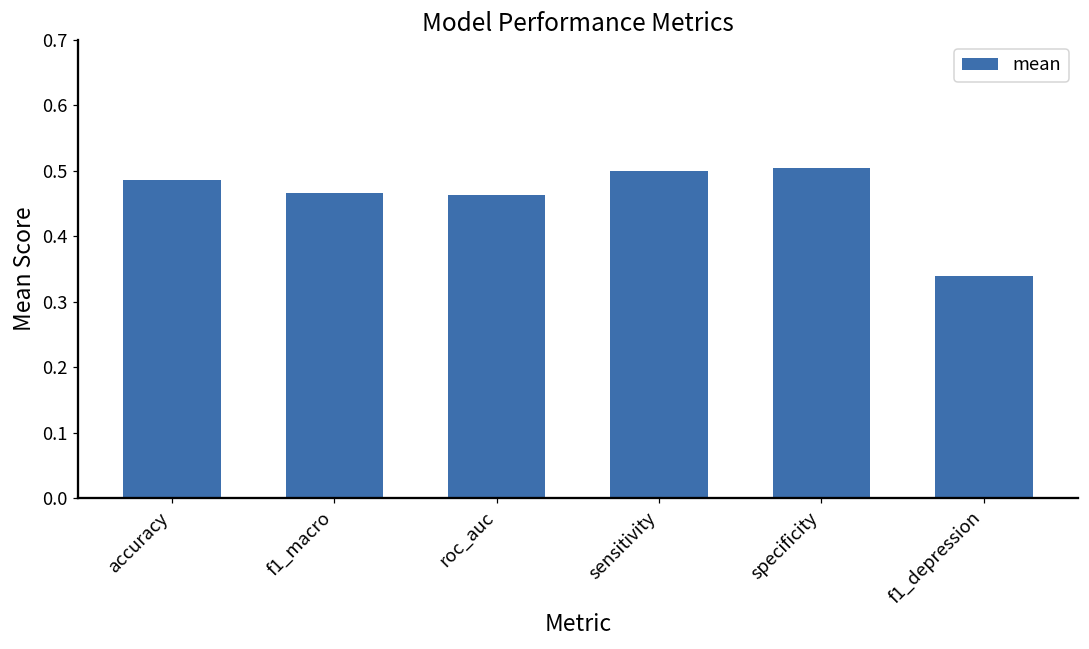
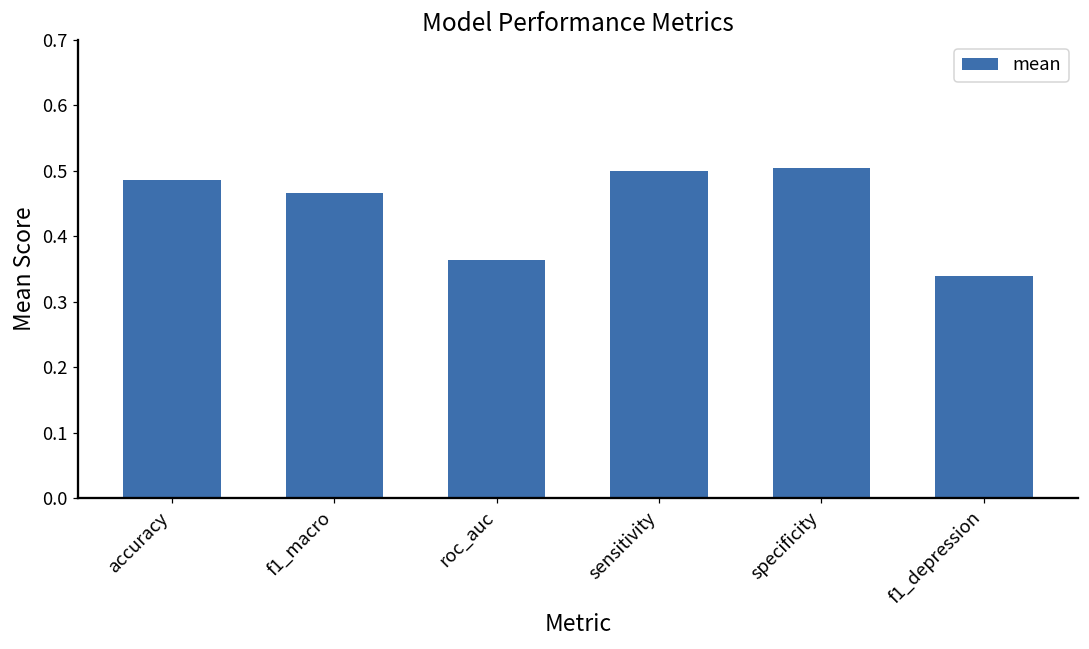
roc_auc: 0.46 -> 0.36
